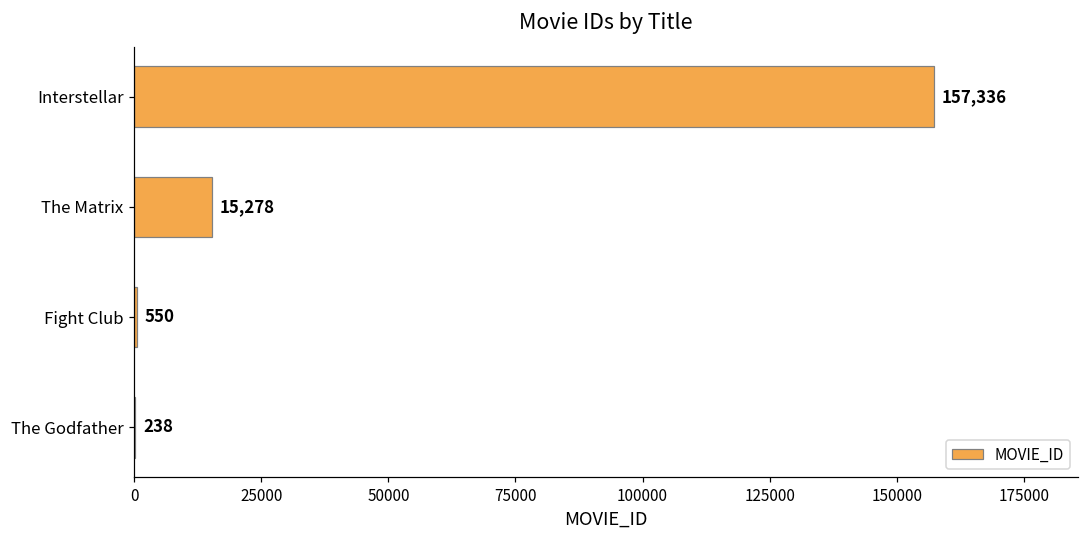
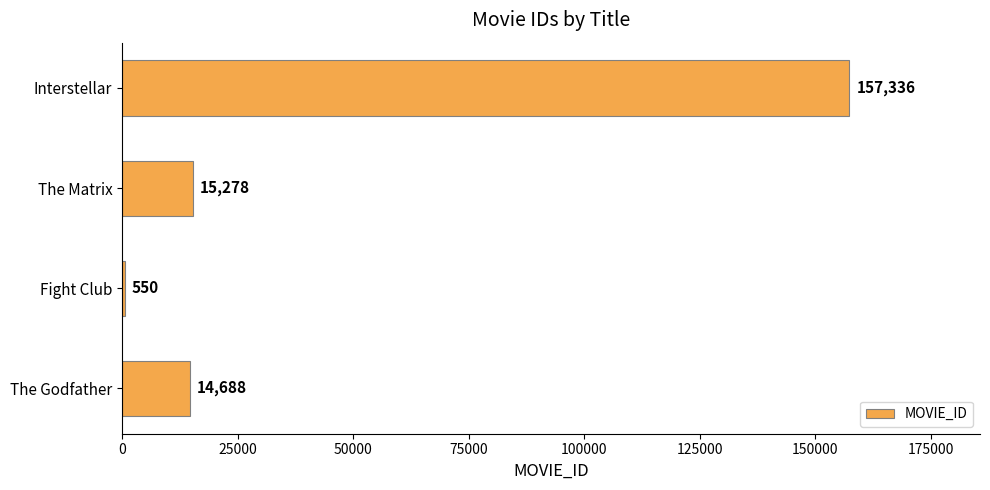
The Godfather: 238 -> 14,688
